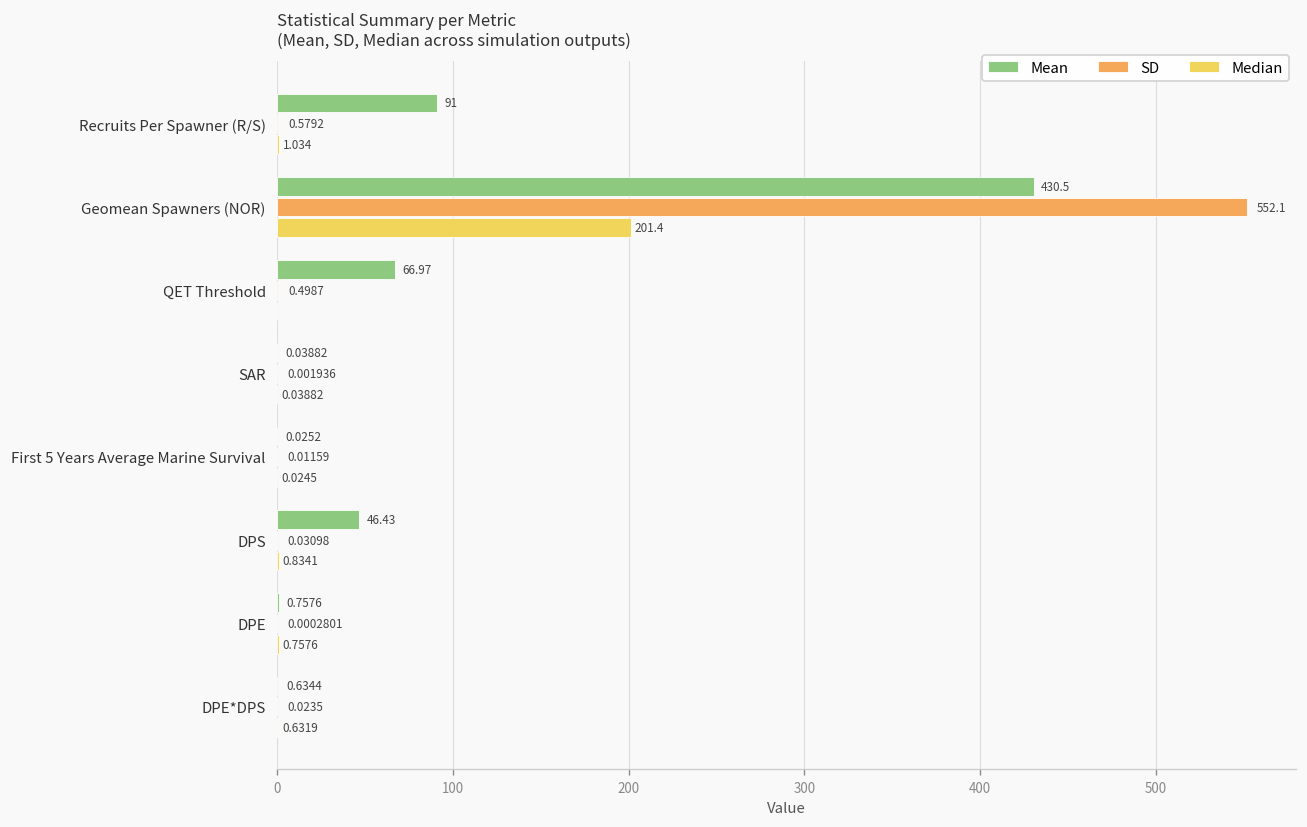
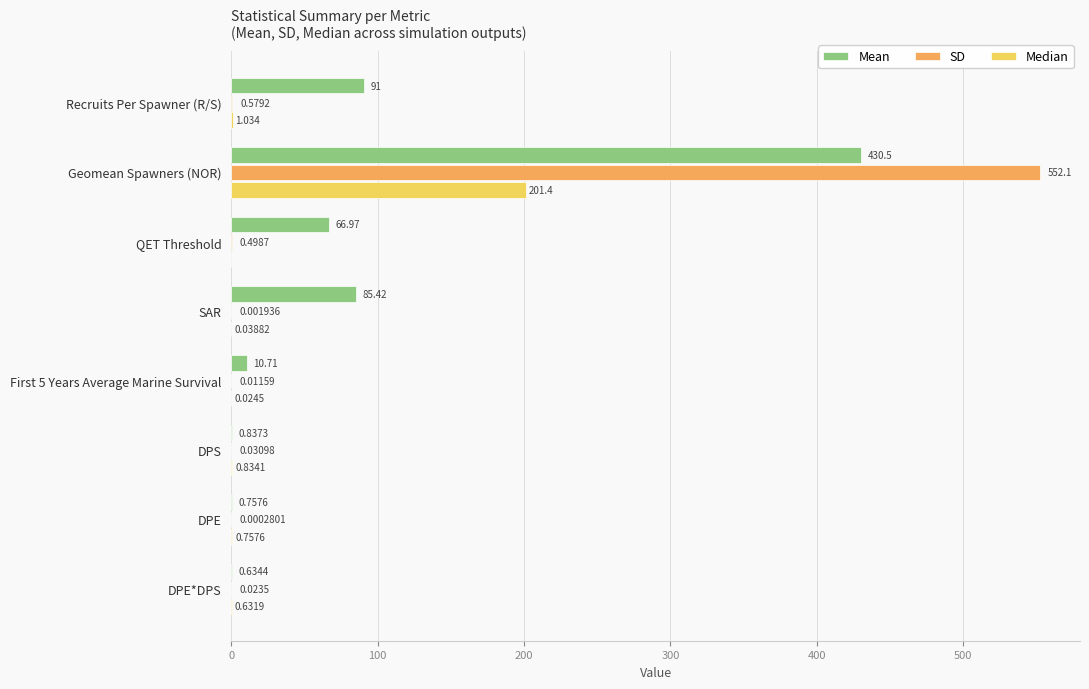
Mean, SAR: 0.03882 -> 85.42
Mean, First 5 Years Average Marine Survival: 0.0252 -> 10.71
Mean, DPS: 46.43 -> 0.8373
